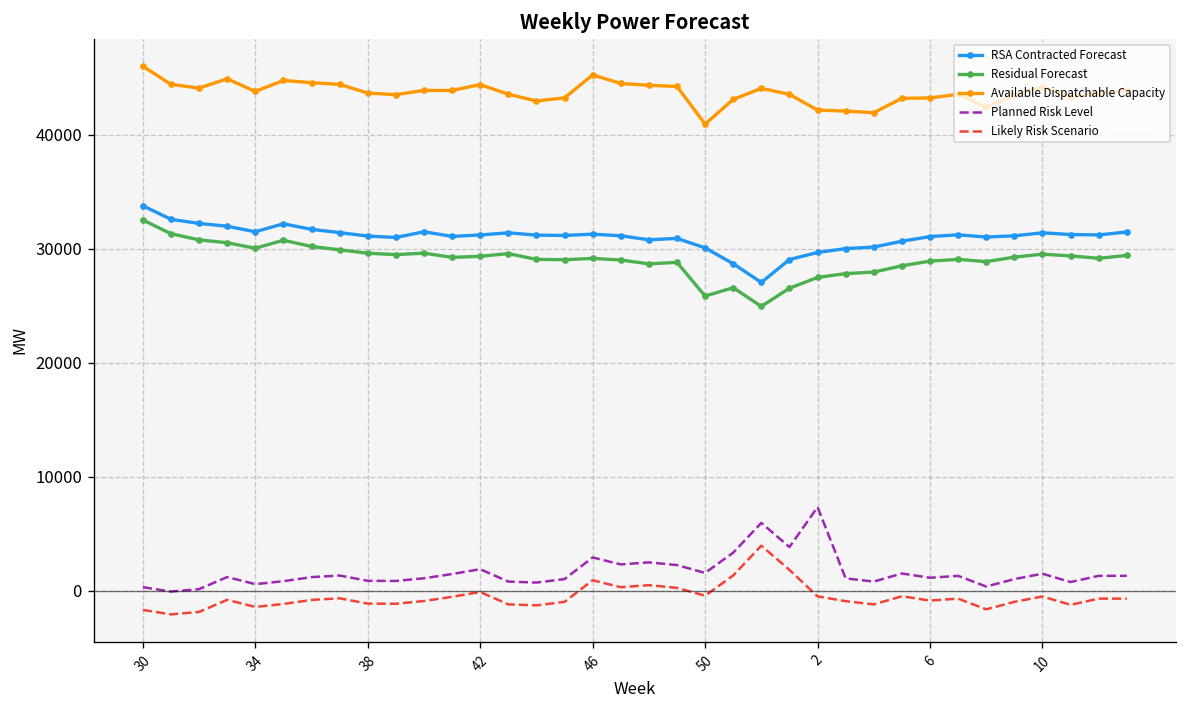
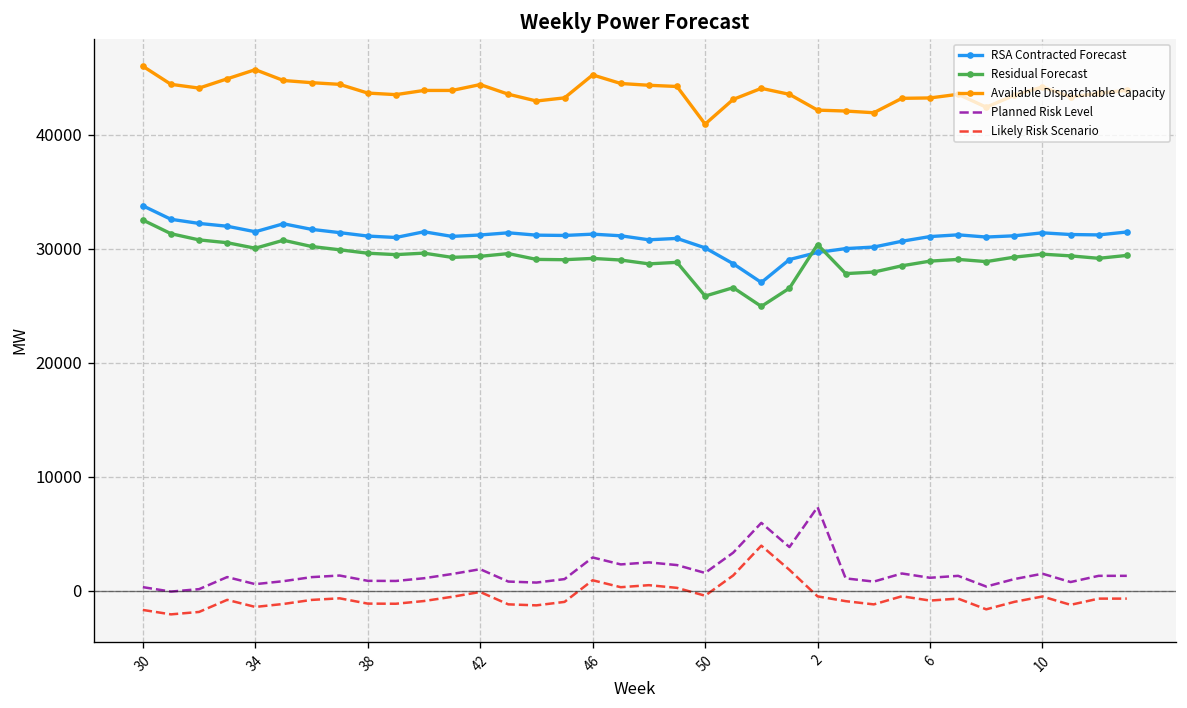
Available Dispatchable Capacity, 34: 44000 -> 46000
Residual Forecast, 2: 27000 -> 30000
